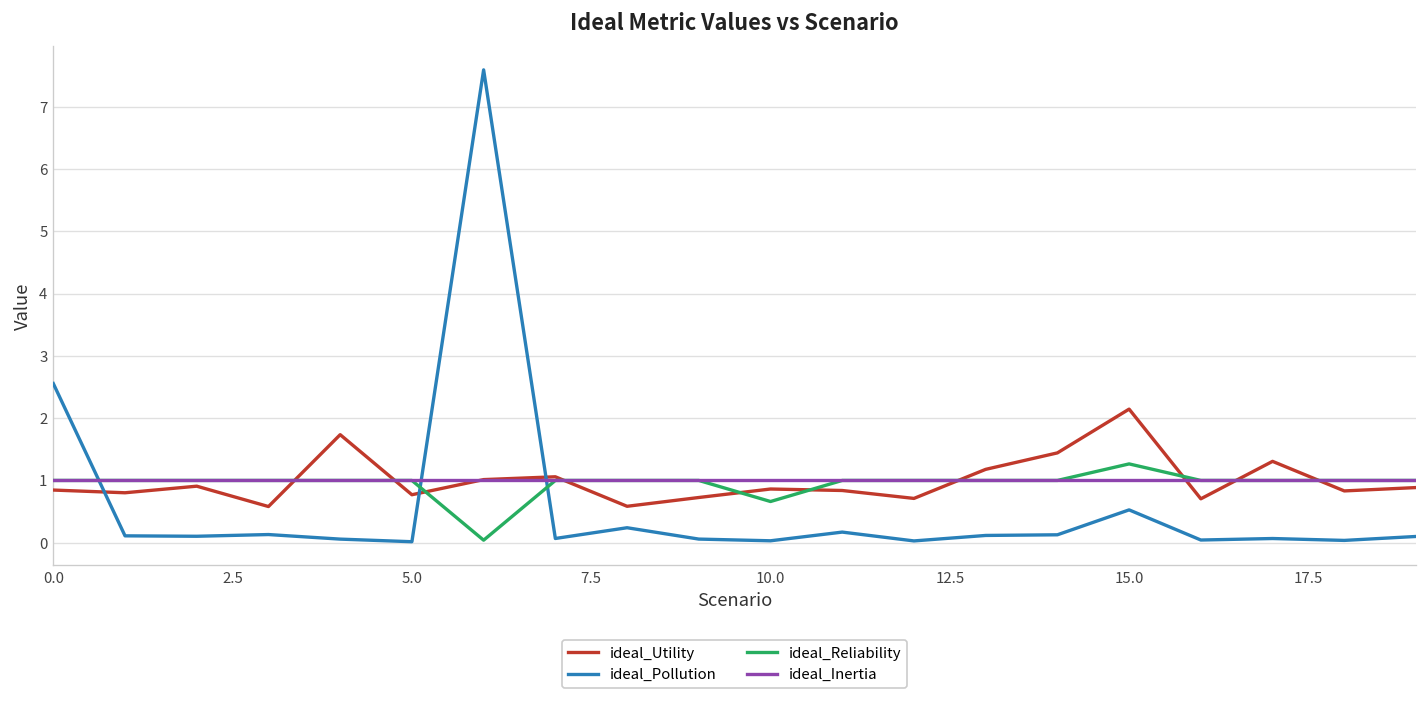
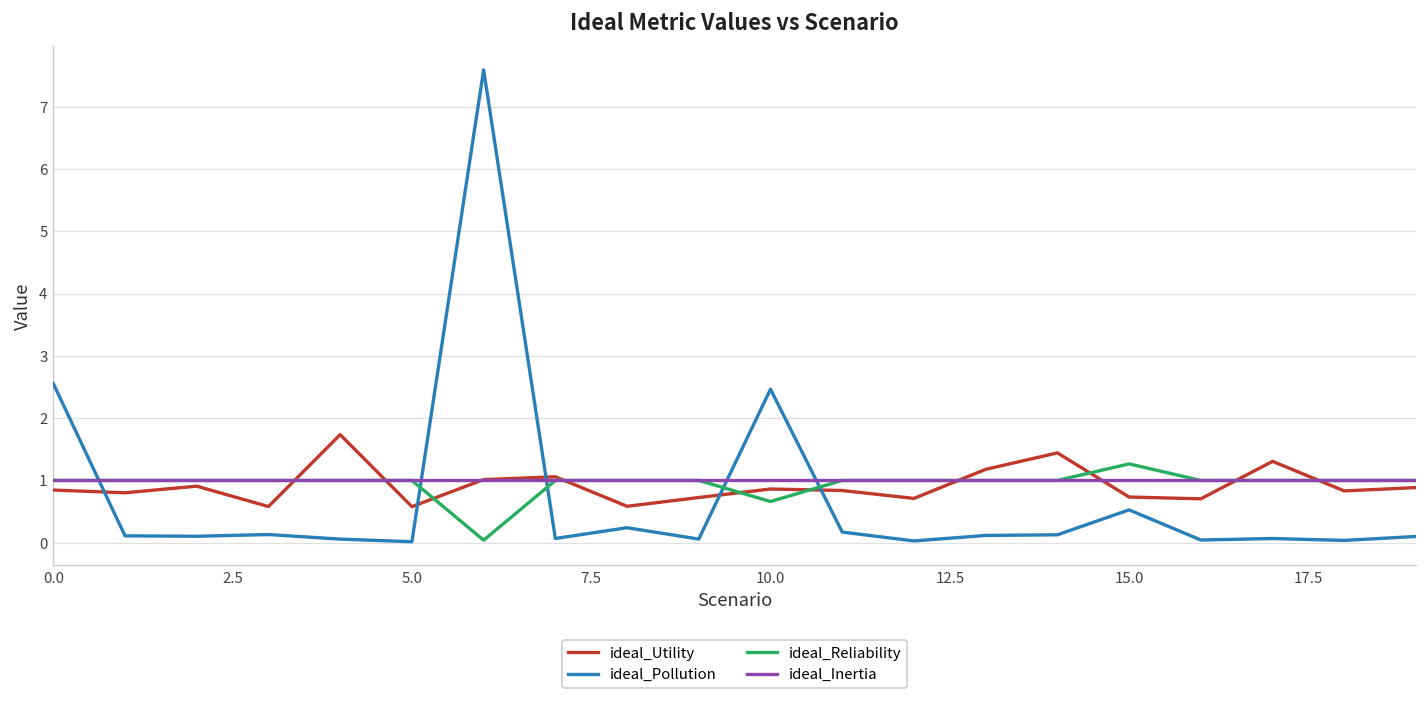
ideal_Utility, 5.0: 0.8 -> 0.6
ideal_Pollution, 10.0: 0.0 -> 2.5
ideal_Utility, 15.0: 2.1 -> 0.7
